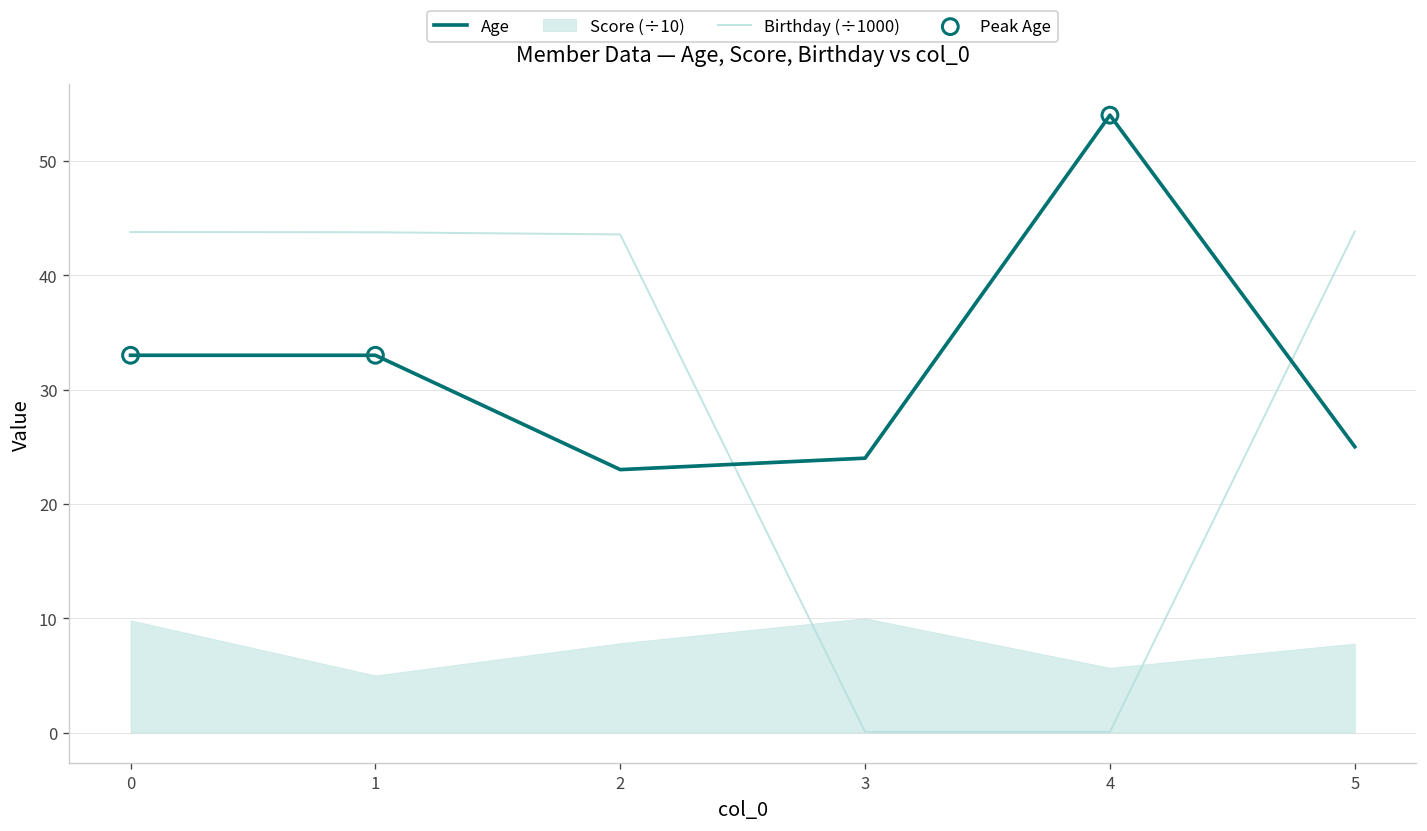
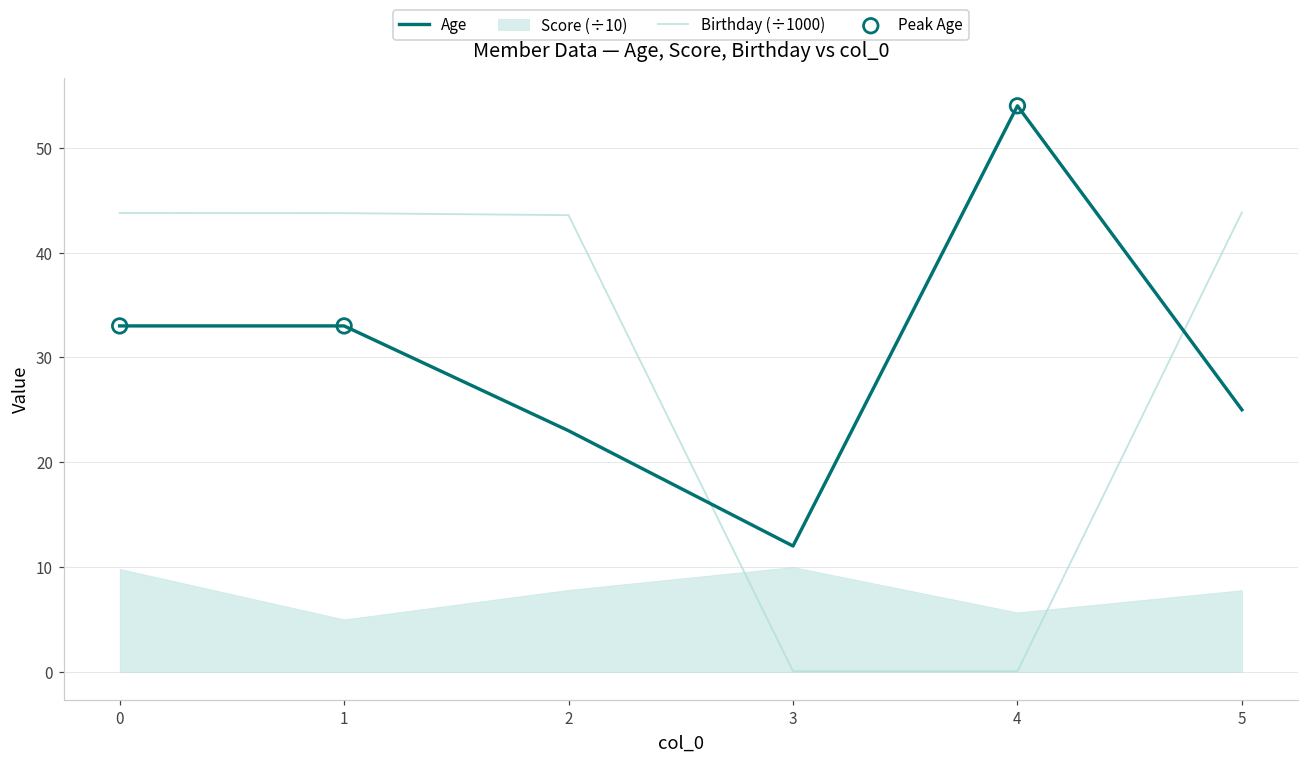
Age, 3: 24 -> 12
